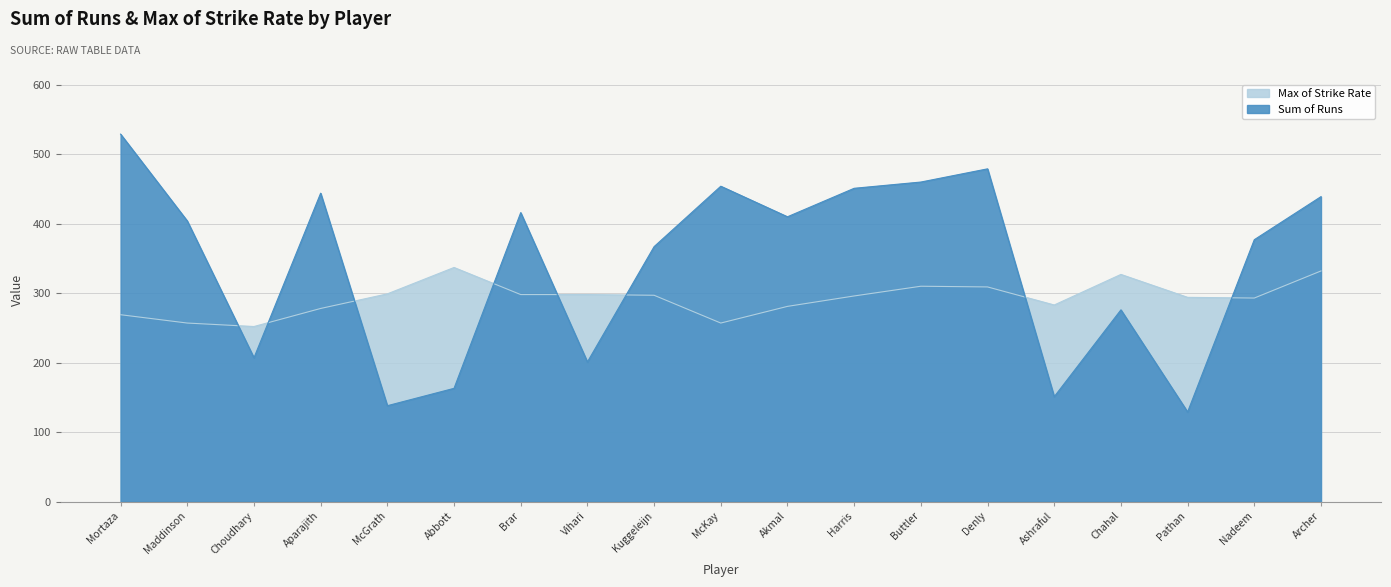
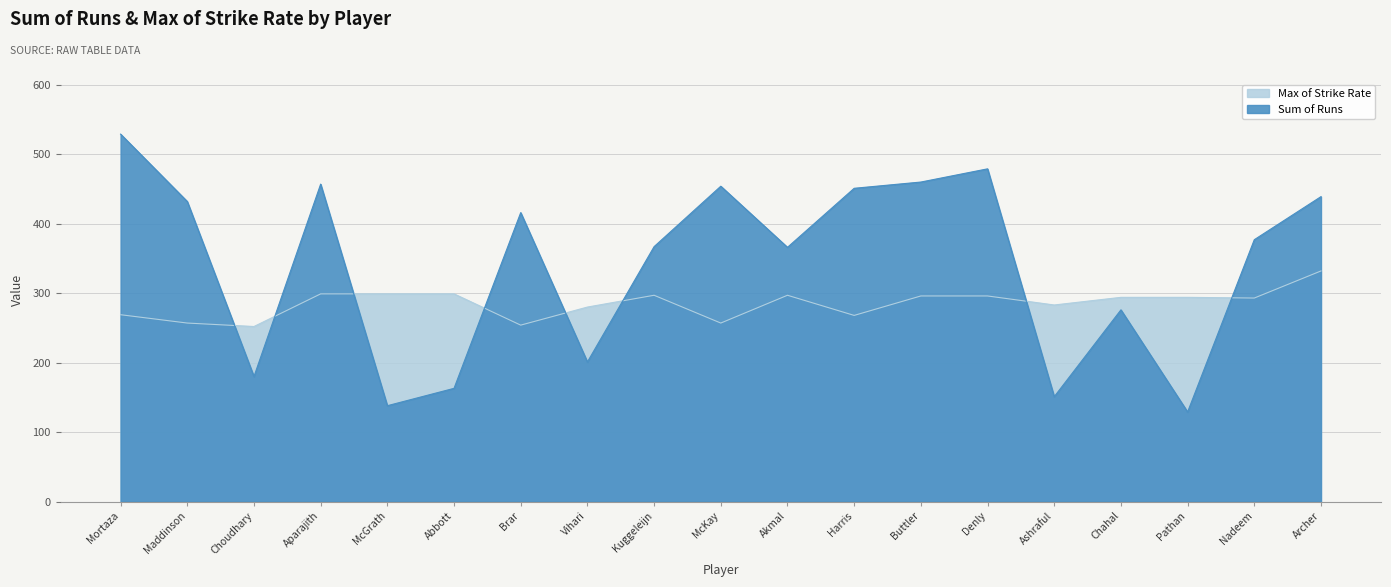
Sum of Runs, Maddinson: 400 -> 430
Sum of Runs, Choudhary: 210 -> 180
Max of Strike Rate, Aparajith: 280 -> 300
Sum of Runs, Aparajith: 440 -> 460
Max of Strike Rate, Abbott: 340 -> 300
Max of Strike Rate, Brar: 300 -> 250
Max of Strike Rate, Vihari: 300 -> 280
Max of Strike Rate, Akmal: 280 -> 300
Sum of Runs, Akmal: 410 -> 370
Max of Strike Rate, Harris: 300 -> 270
Max of Strike Rate, Buttler: 310 -> 300
Max of Strike Rate, Denly: 310 -> 300
Max of Strike Rate, Chahal: 330 -> 290
